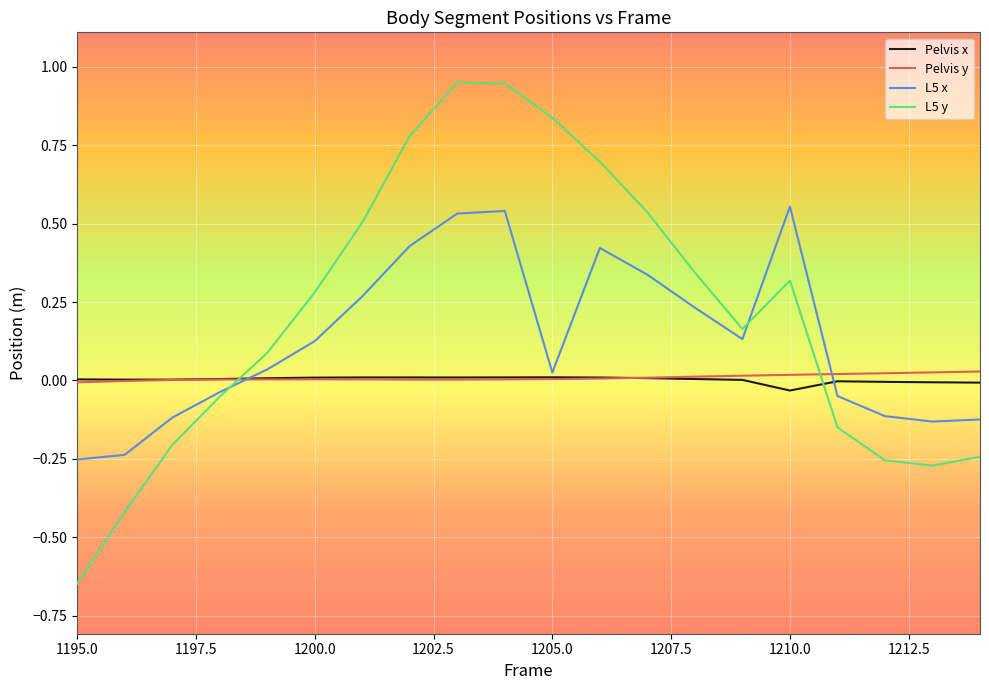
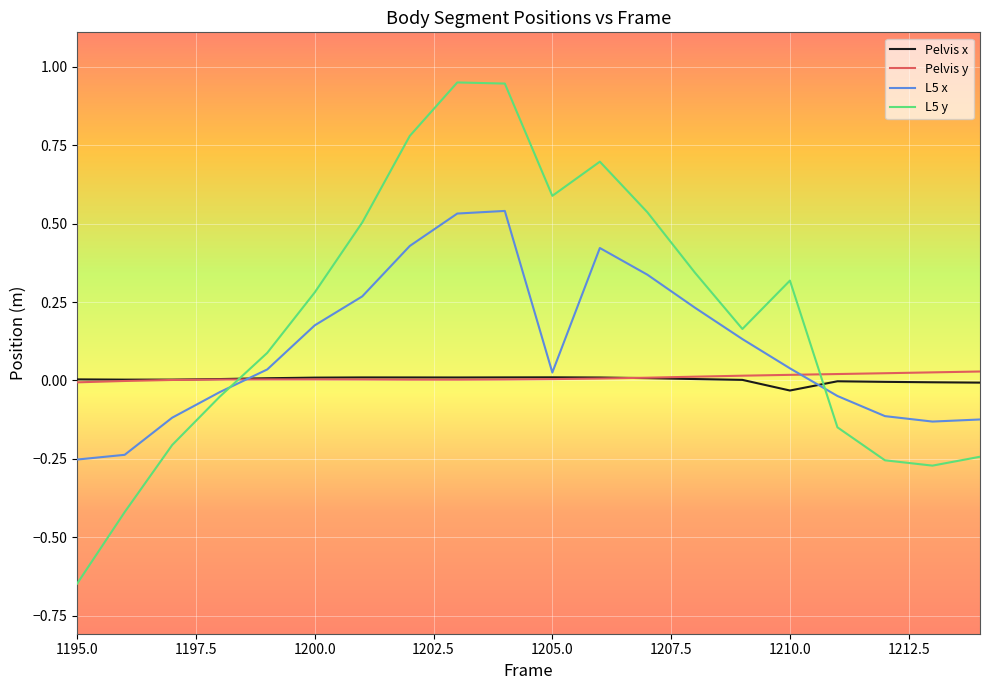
L5 x, 1200.0: 0.13 -> 0.18
L5 y, 1205.0: 0.84 -> 0.59
L5 x, 1210.0: 0.55 -> 0.04
